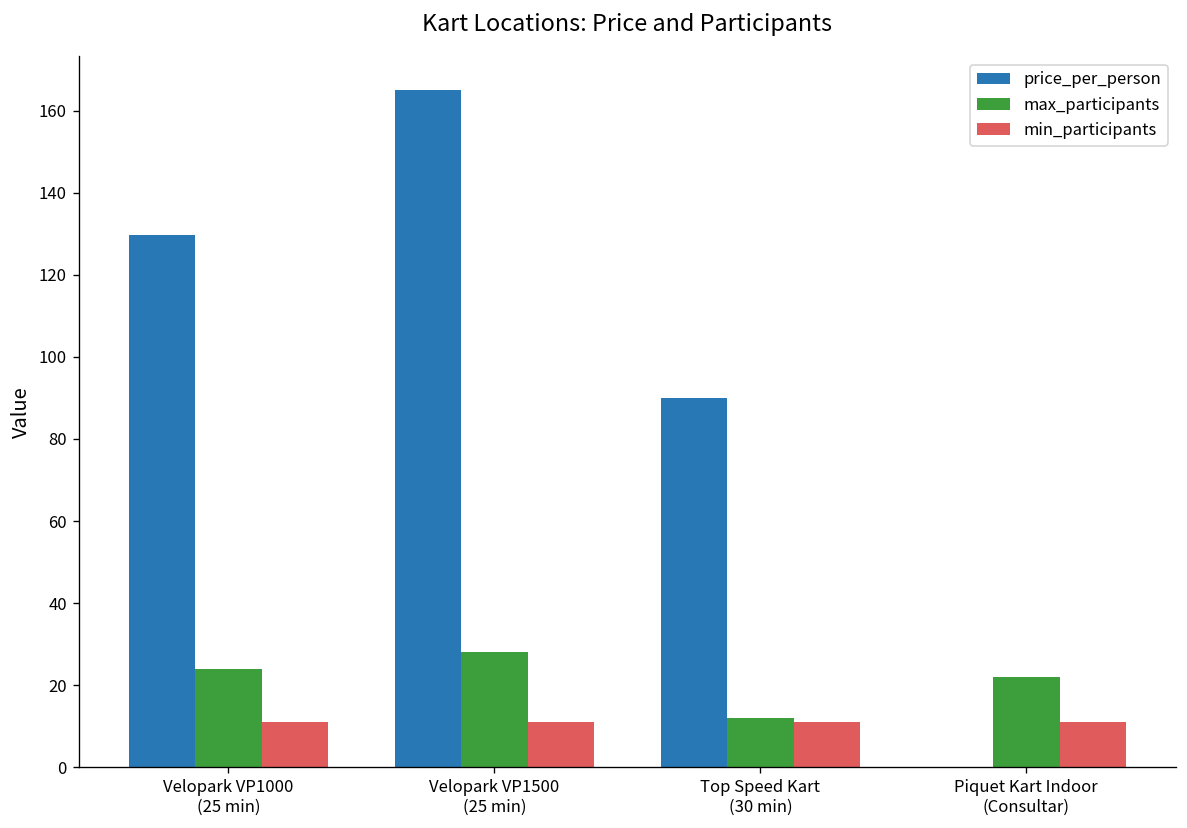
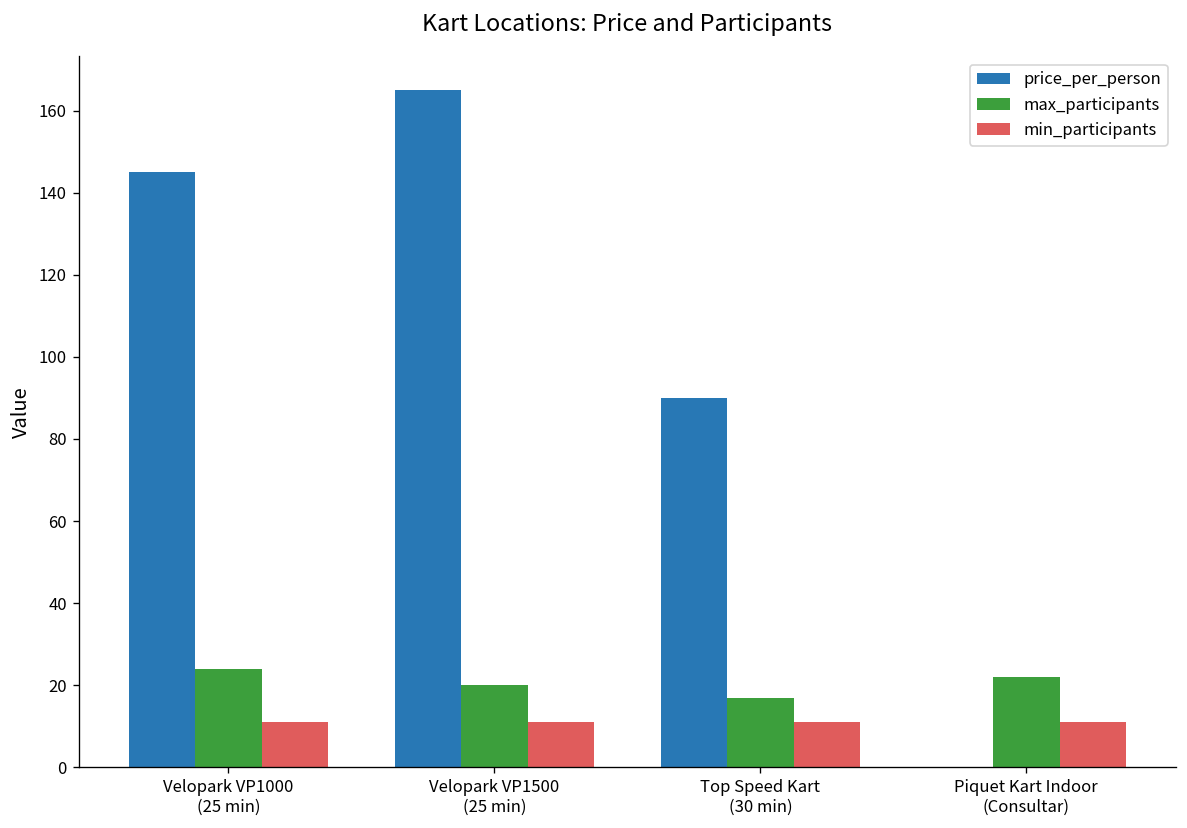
price_per_person, Velopark VP1000 (25 min): 130 -> 145
max_participants, Velopark VP1500 (25 min): 28 -> 20
max_participants, Top Speed Kart (30 min): 12 -> 17
